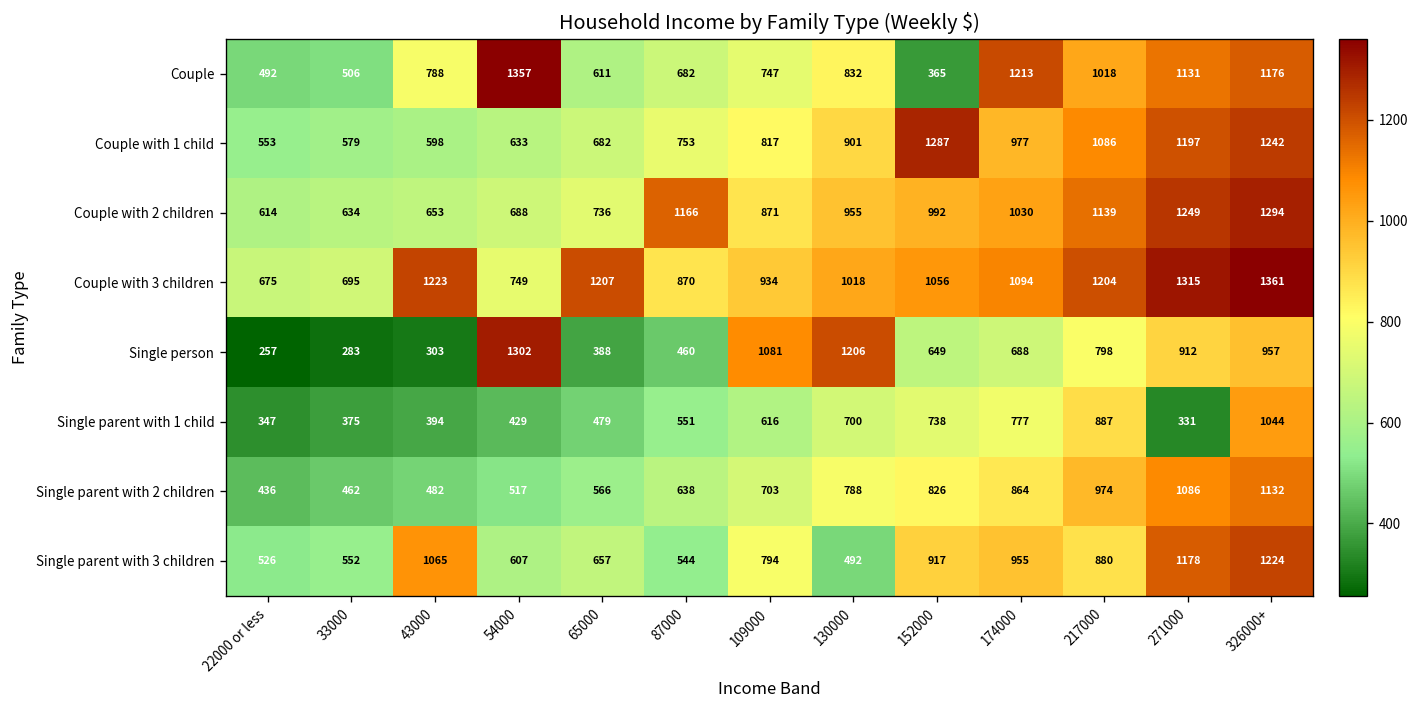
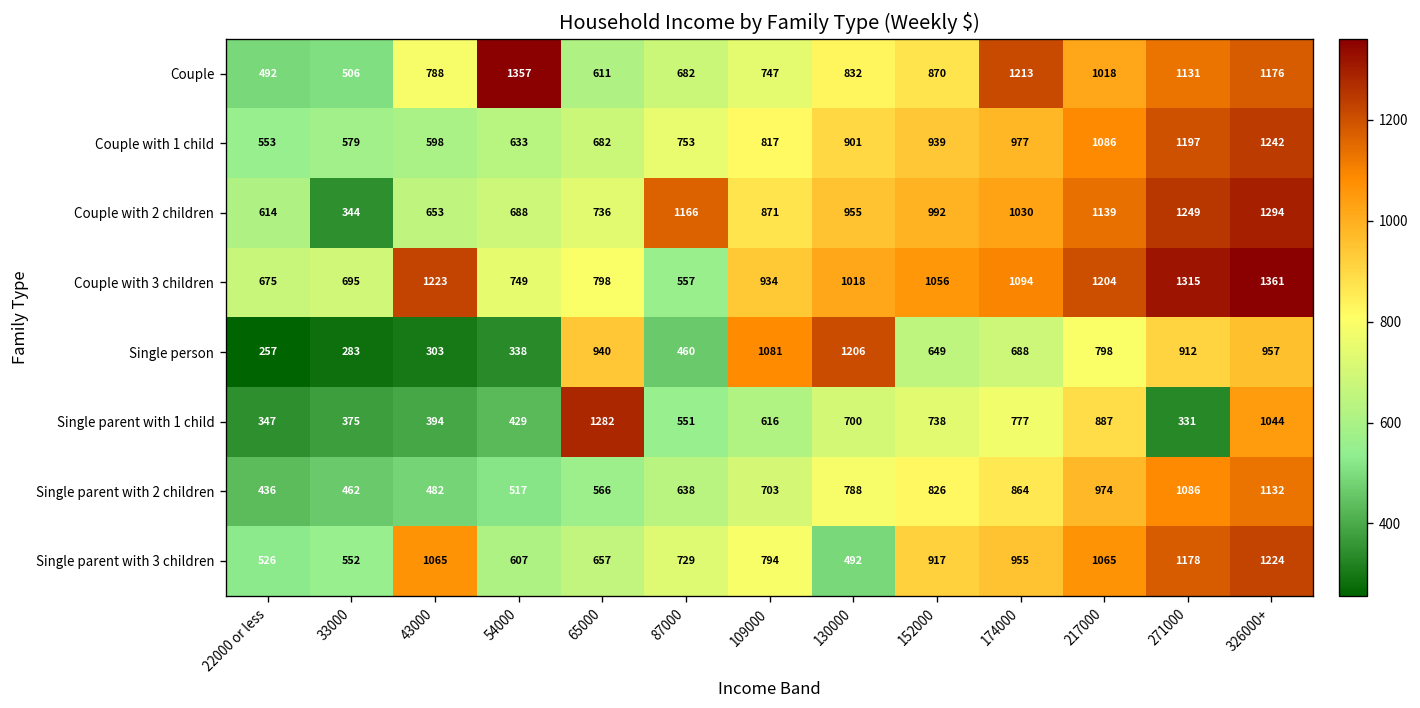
Couple, 152000: 365 -> 870
Couple with 1 child, 152000: 1287 -> 939
Couple with 2 children, 33000: 634 -> 344
Couple with 3 children, 65000: 1207 -> 798
Couple with 3 children, 87000: 870 -> 557
Single person, 54000: 1302 -> 338
Single person, 65000: 388 -> 940
Single parent with 1 child, 65000: 479 -> 1282
Single parent with 3 children, 87000: 544 -> 729
Single parent with 3 children, 217000: 880 -> 1065
